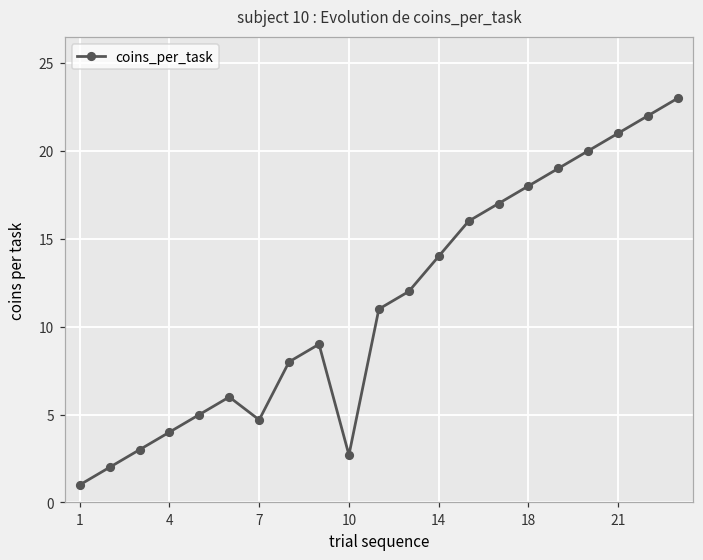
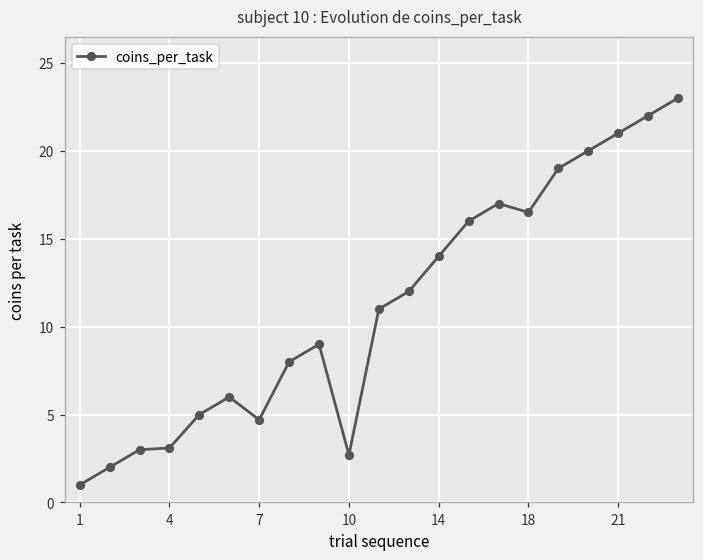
4: 4.0 -> 3.1
18: 18.0 -> 16.5
